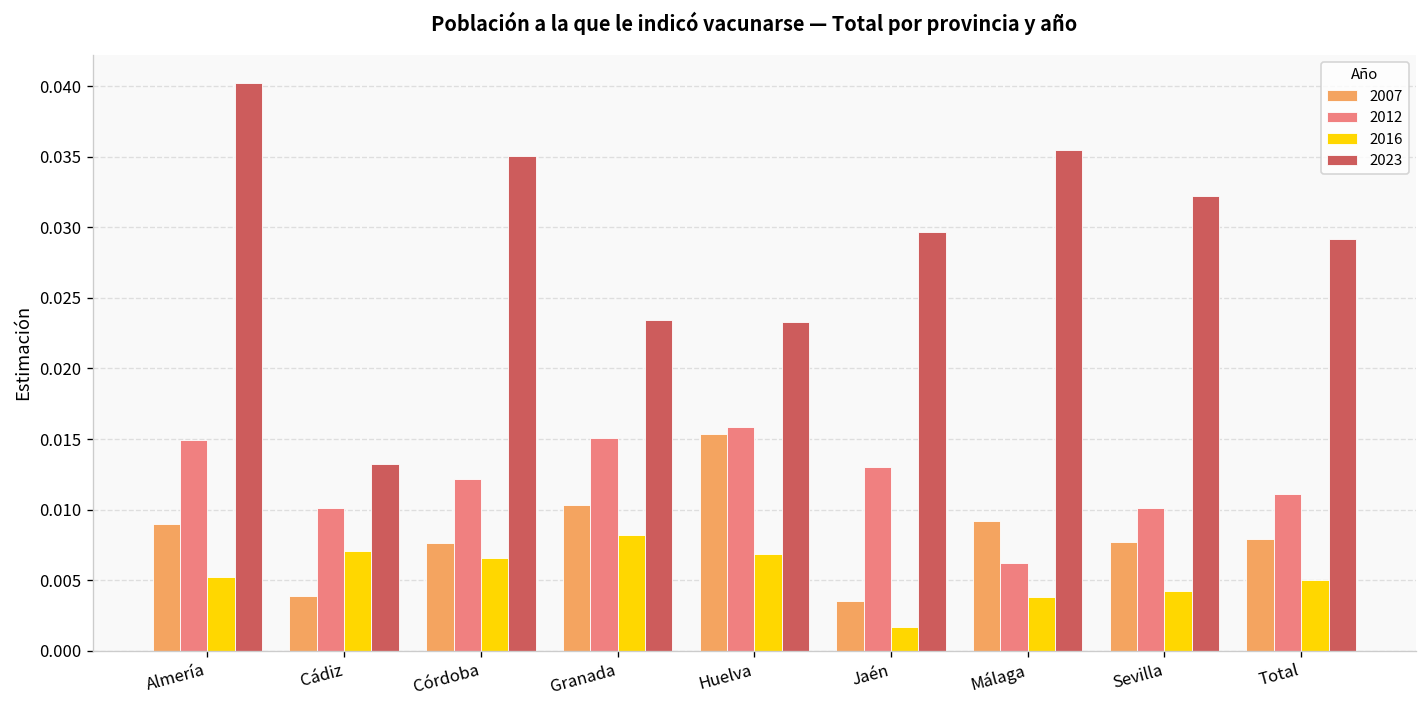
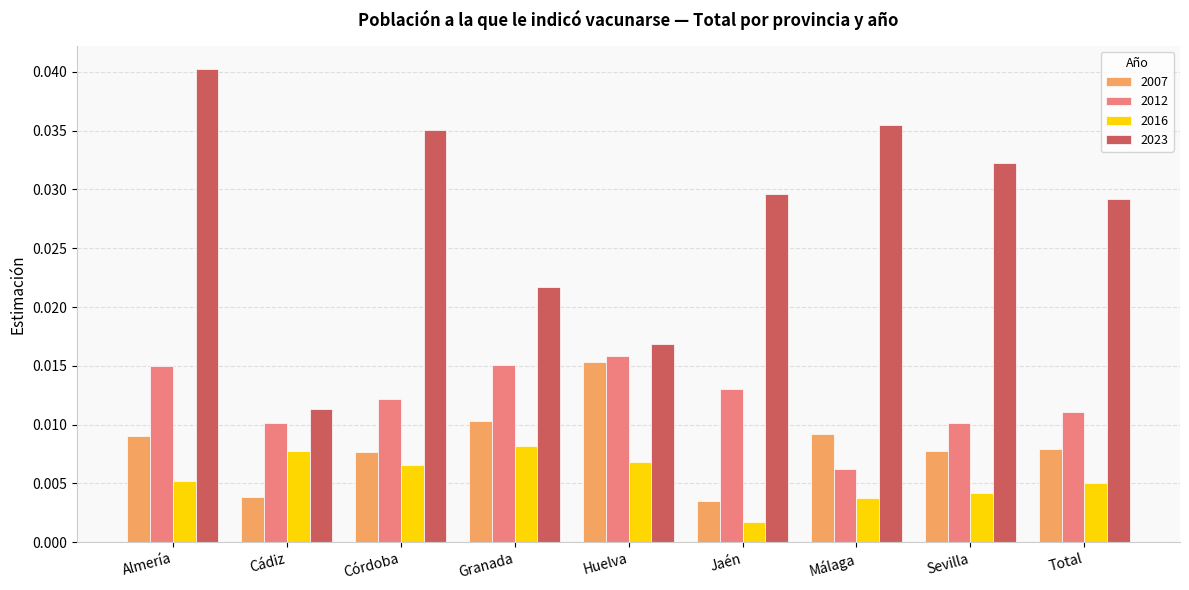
2016, Cádiz: 0.0071 -> 0.0078
2023, Cádiz: 0.0132 -> 0.0113
2023, Granada: 0.0234 -> 0.0217
2023, Huelva: 0.0233 -> 0.0169
